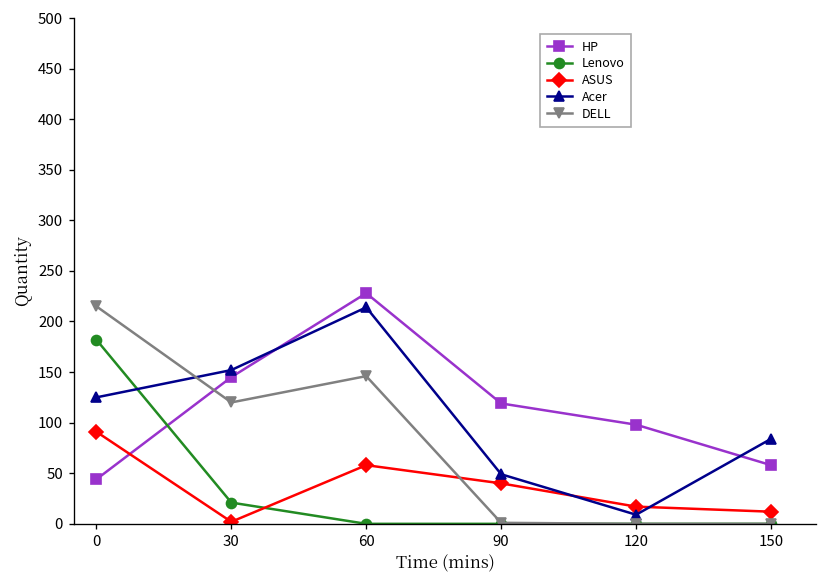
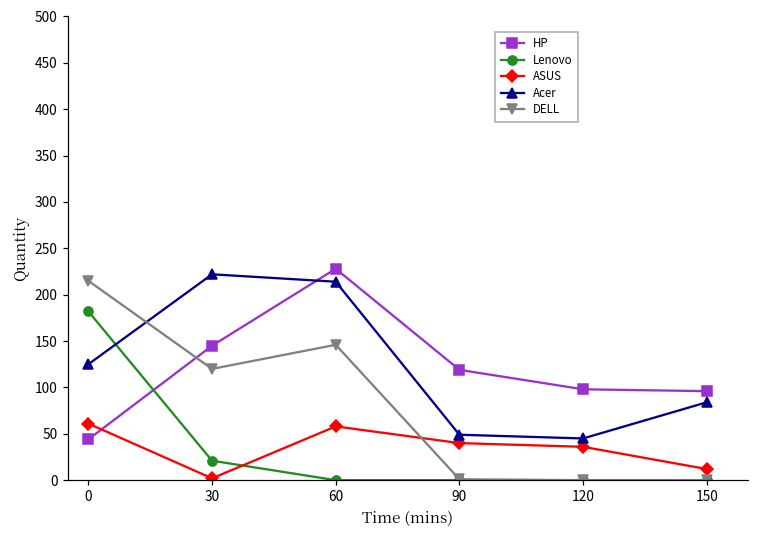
ASUS, 0: 90 -> 60
Acer, 30: 150 -> 220
ASUS, 120: 20 -> 40
Acer, 120: 10 -> 50
HP, 150: 60 -> 100
